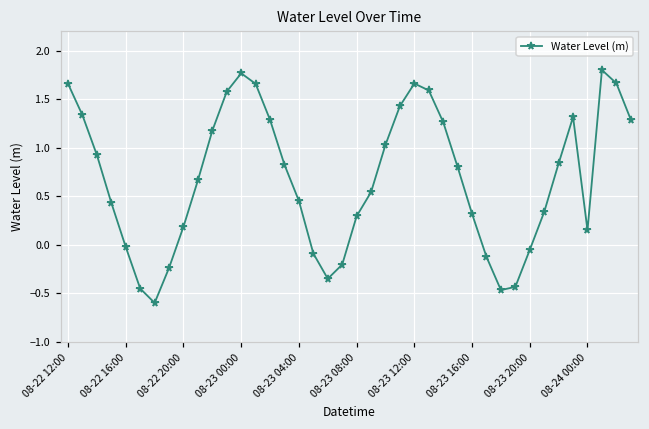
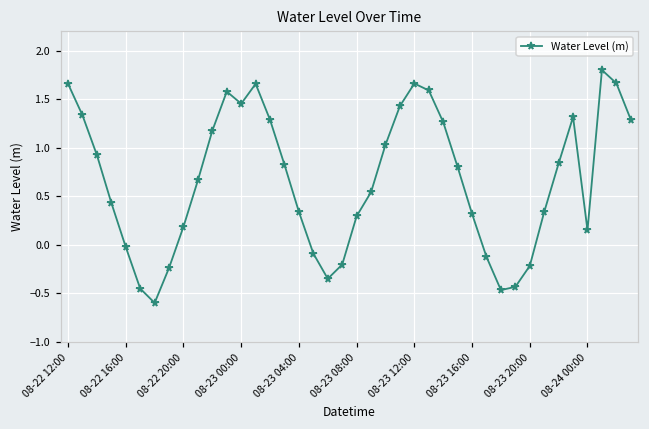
08-23 00:00: 1.8 -> 1.5
08-23 04:00: 0.5 -> 0.3
08-23 20:00: -0.1 -> -0.2
